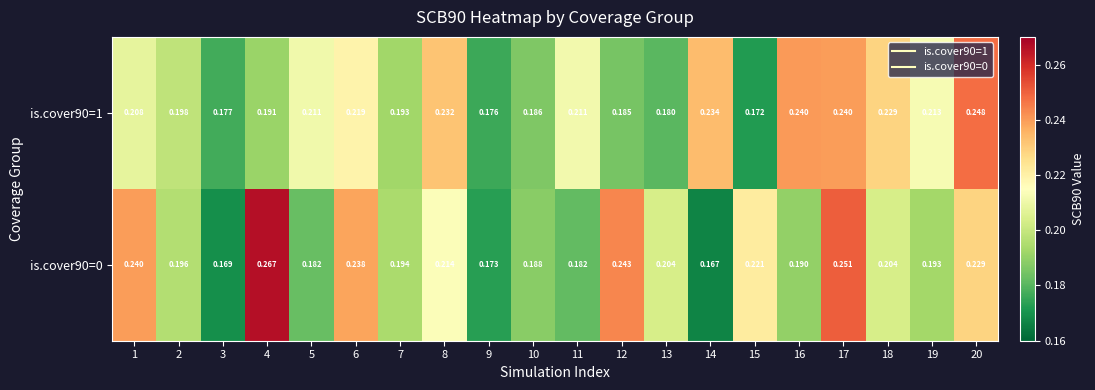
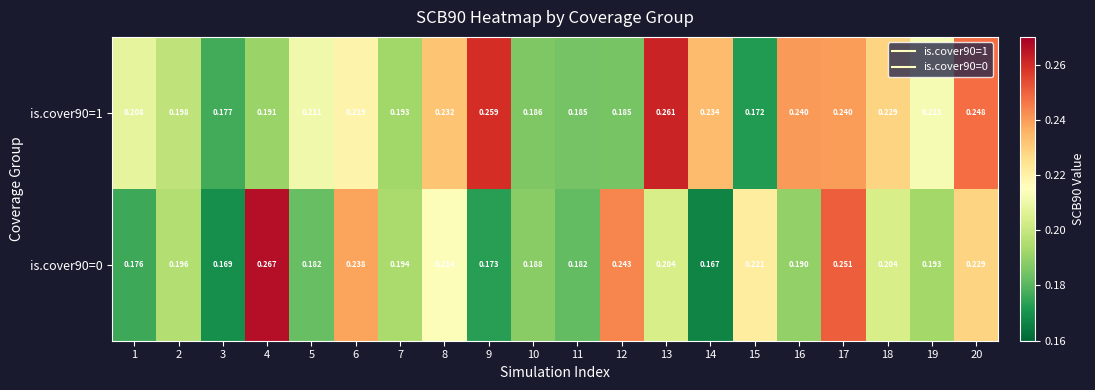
is.cover90=1, 9: 0.176 -> 0.259
is.cover90=1, 11: 0.211 -> 0.185
is.cover90=1, 13: 0.180 -> 0.261
is.cover90=0, 1: 0.240 -> 0.176
